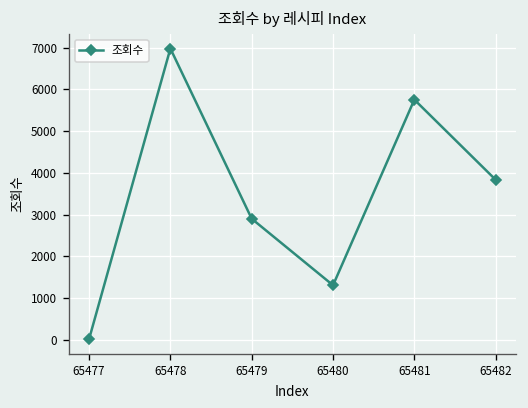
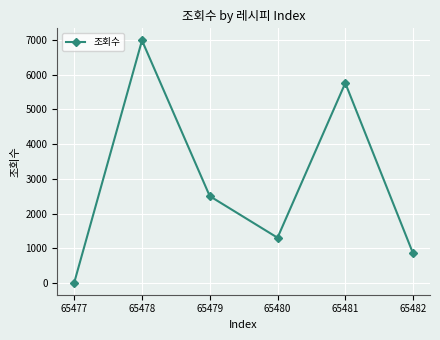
65479: 2900 -> 2500
65482: 3800 -> 900
